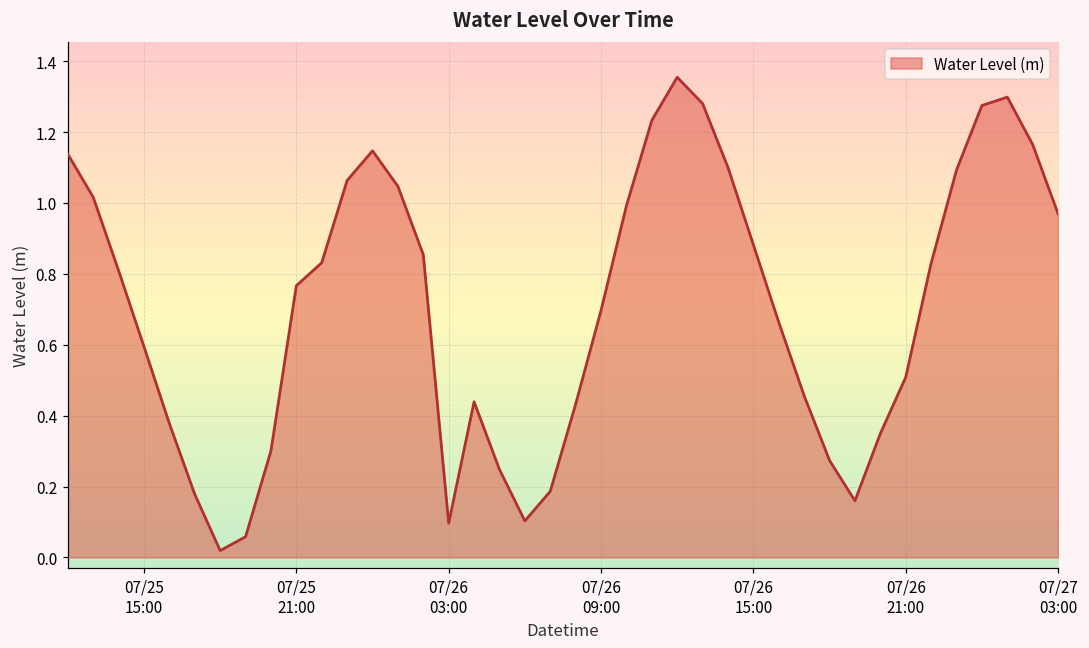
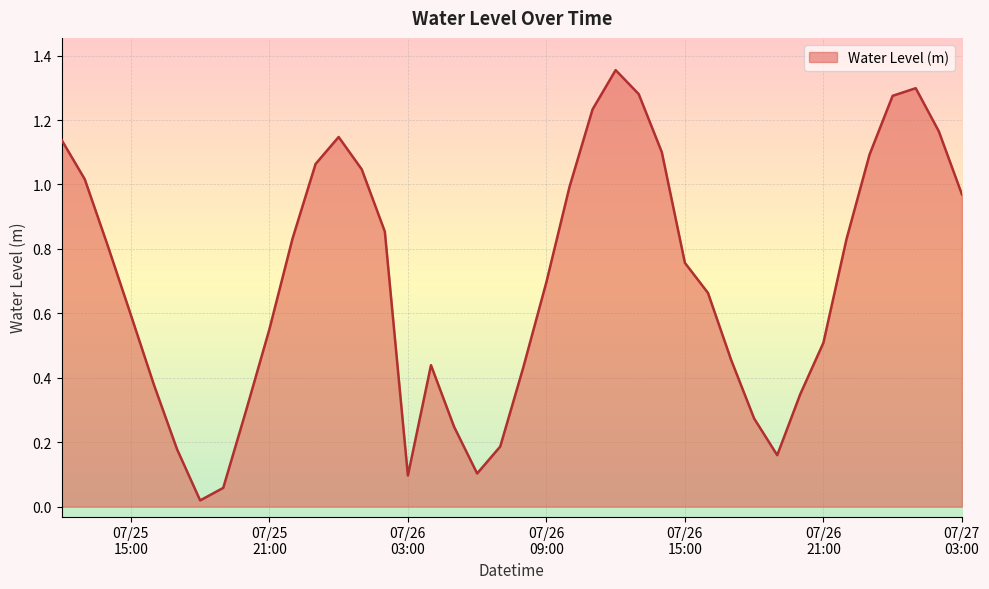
07/25 21:00: 0.77 -> 0.55
07/26 15:00: 0.88 -> 0.76
